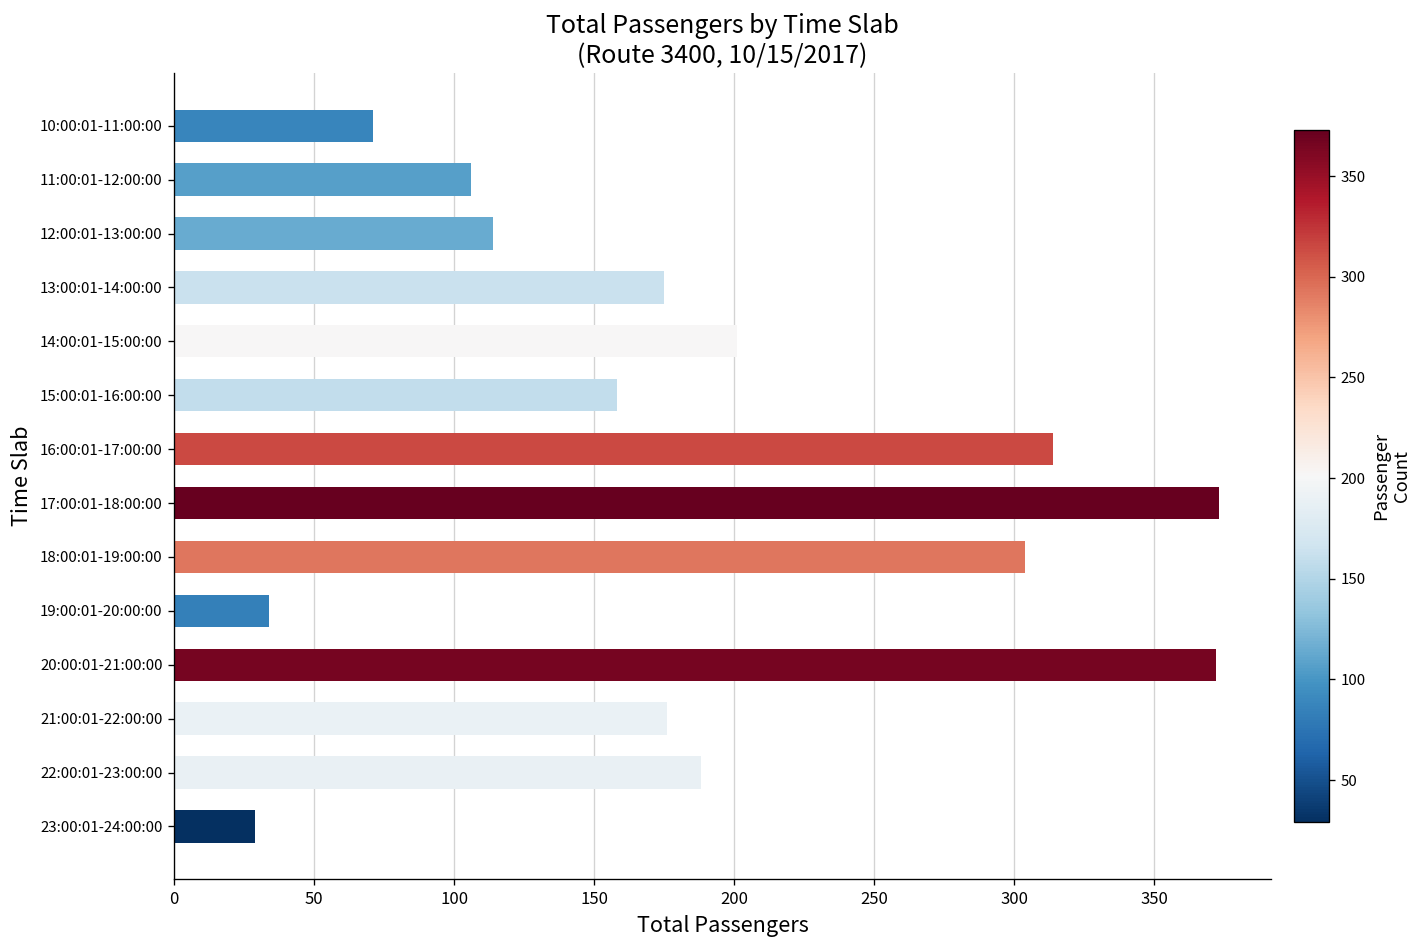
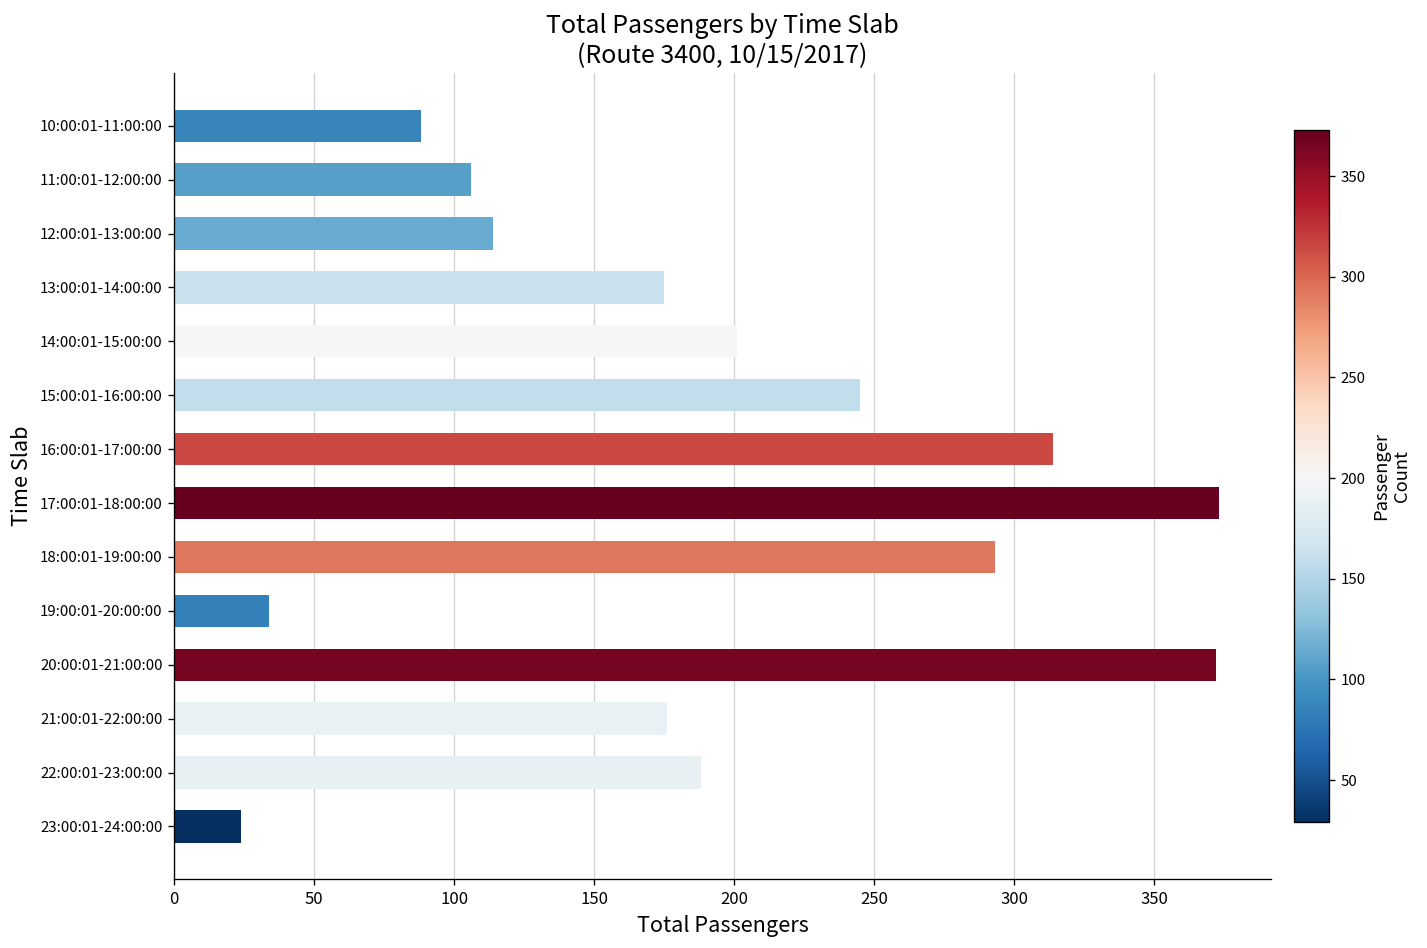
10:00:01-11:00:00: 71 -> 88
15:00:01-16:00:00: 158 -> 245
18:00:01-19:00:00: 304 -> 293
23:00:01-24:00:00: 29 -> 24
